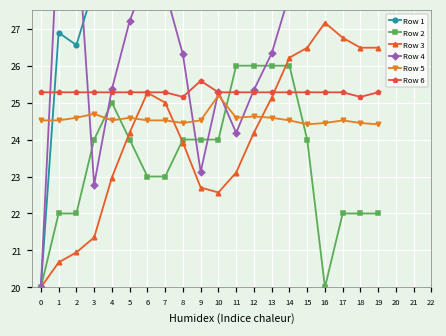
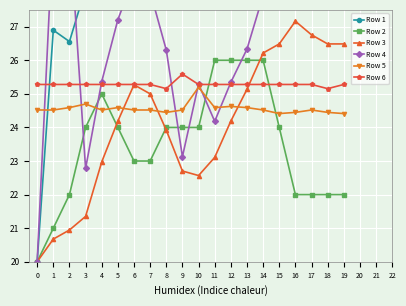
Row 2, 1: 22.0 -> 21.0
Row 2, 16: 20.0 -> 22.0
